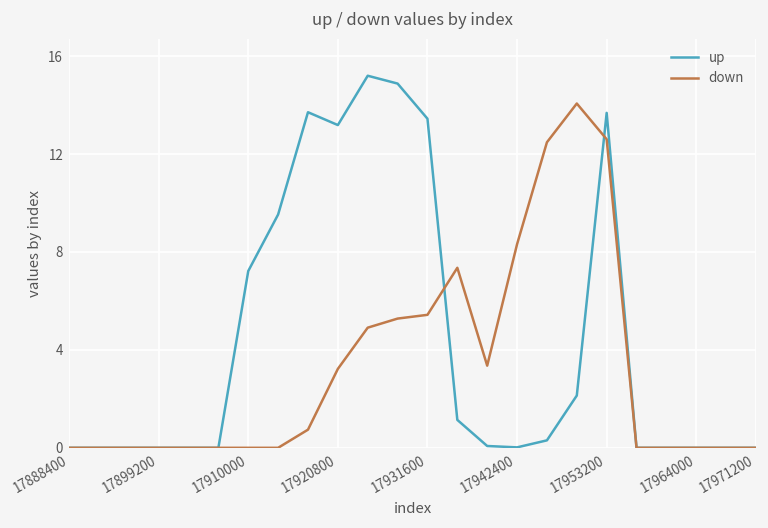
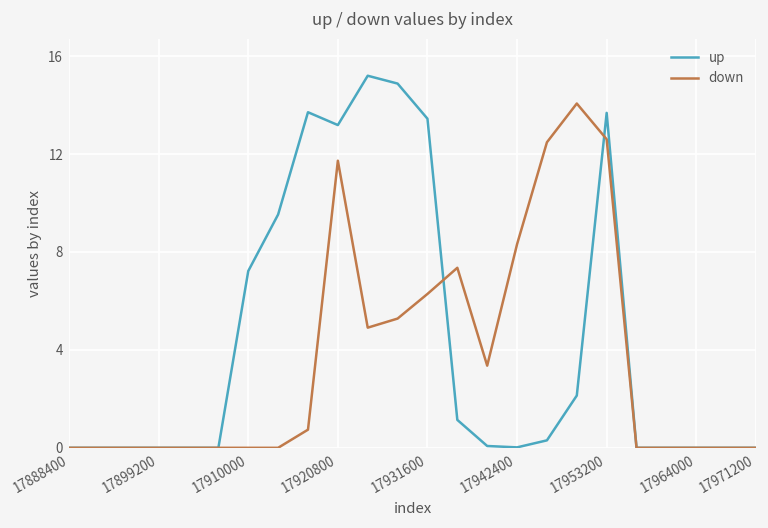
down, 17920800: 3.2 -> 11.7
down, 17931600: 5.4 -> 6.3
